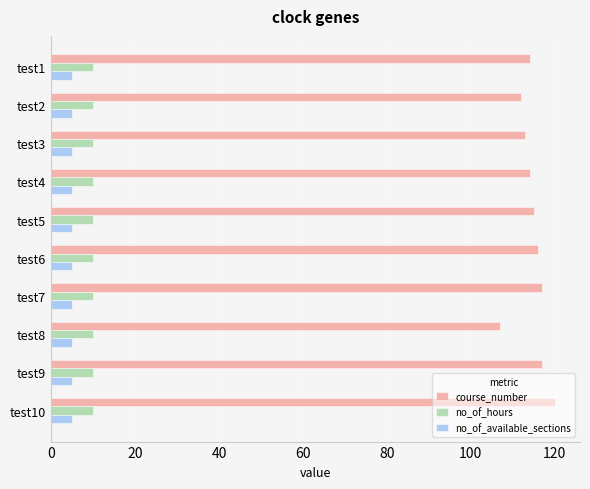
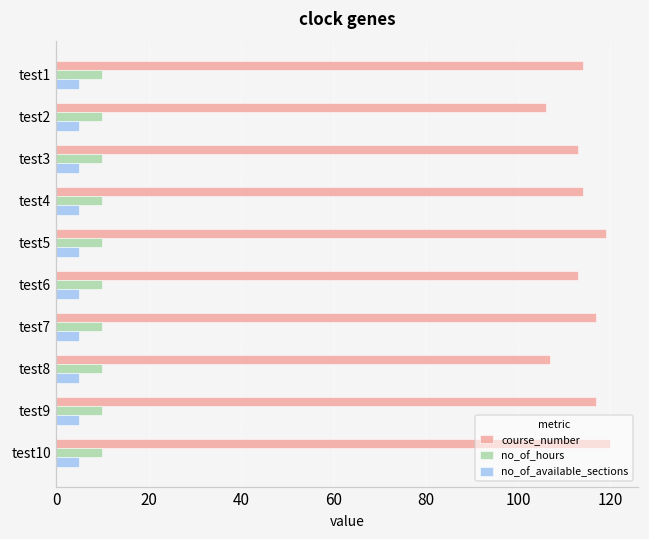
course_number, test2: 112 -> 106
course_number, test5: 115 -> 119
course_number, test6: 116 -> 113
